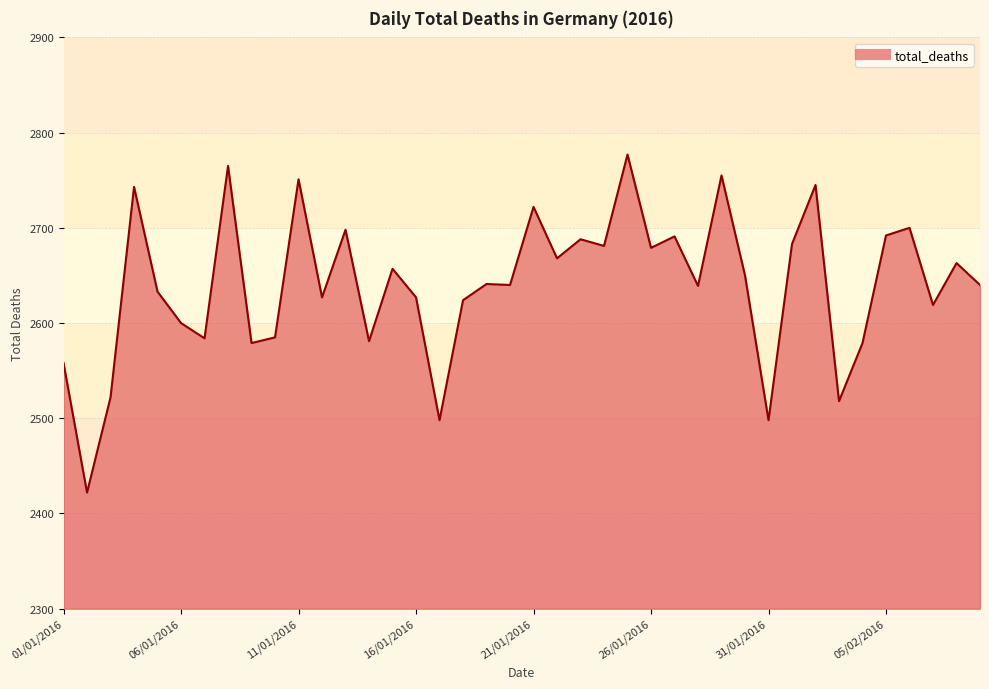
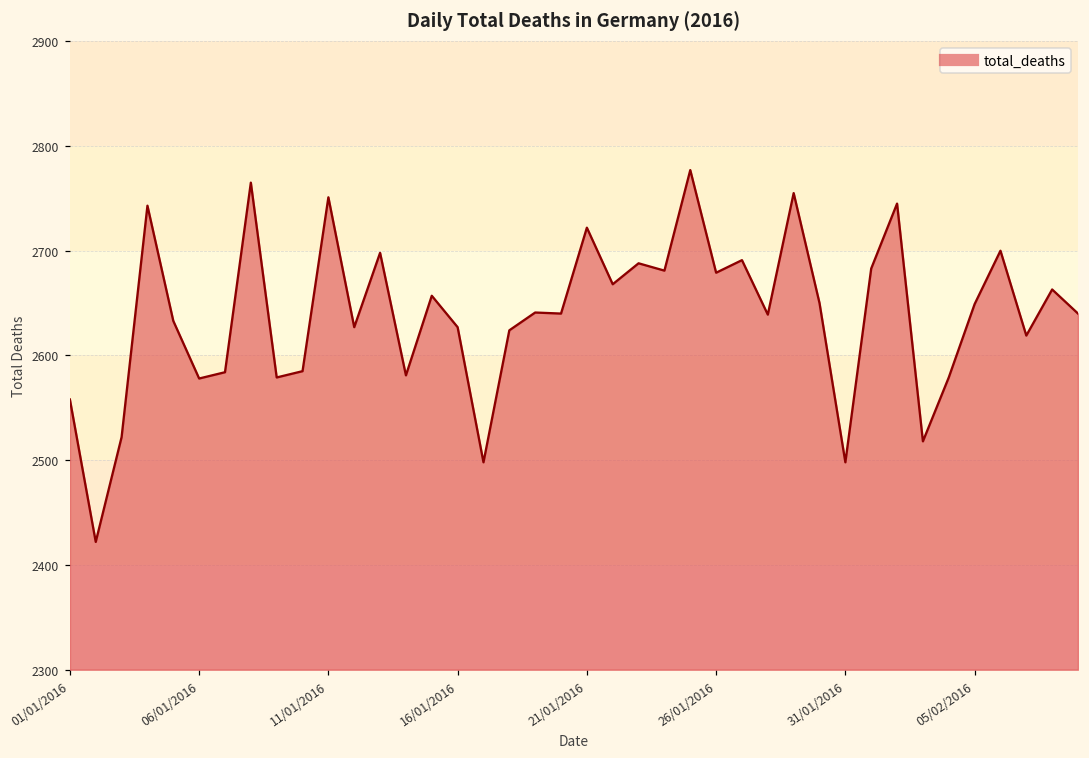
06/01/2016: 2600 -> 2580
05/02/2016: 2690 -> 2650
